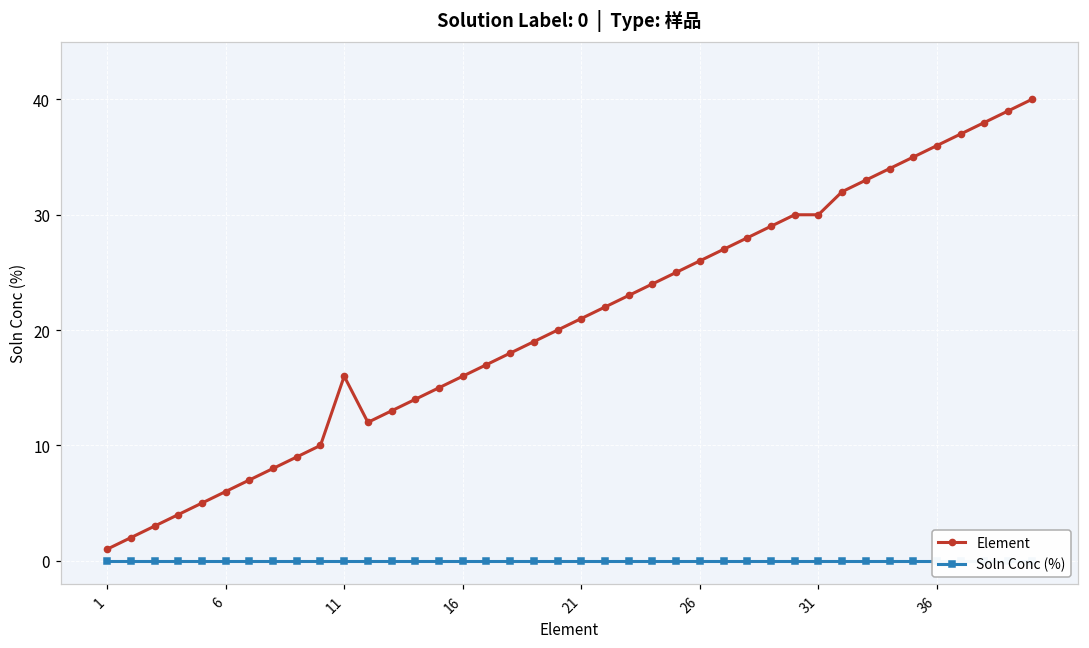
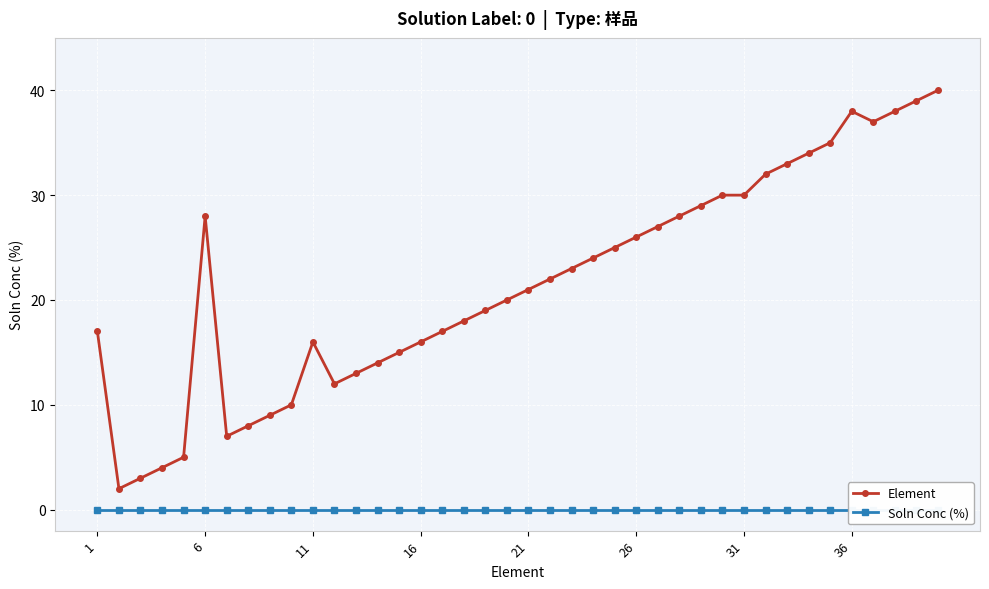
Element, 1: 1 -> 17
Element, 6: 6 -> 28
Element, 36: 36 -> 38
